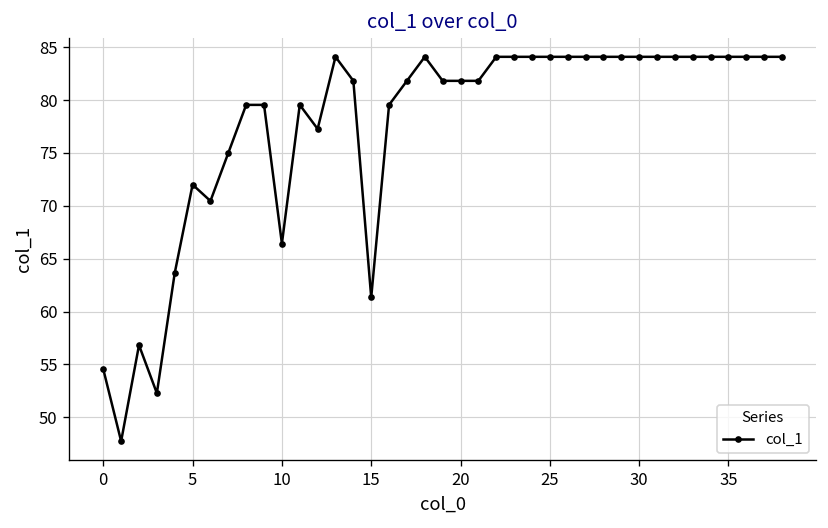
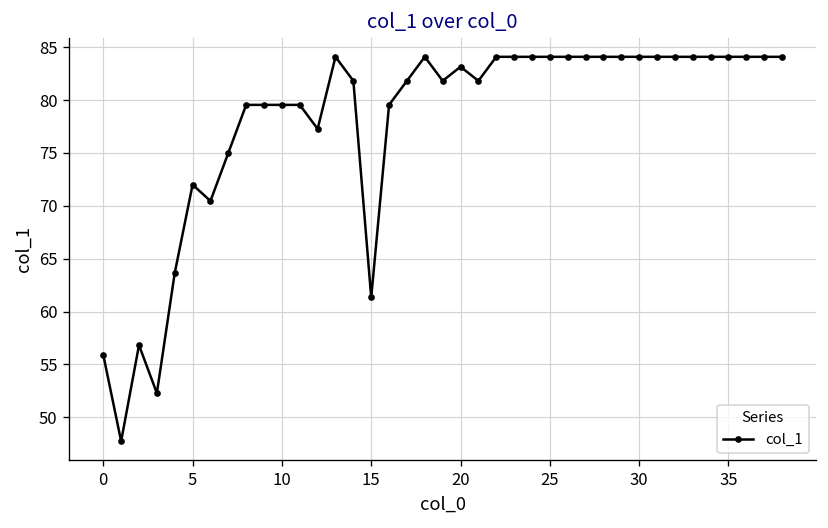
0: 55 -> 56
10: 66 -> 80
20: 82 -> 83
